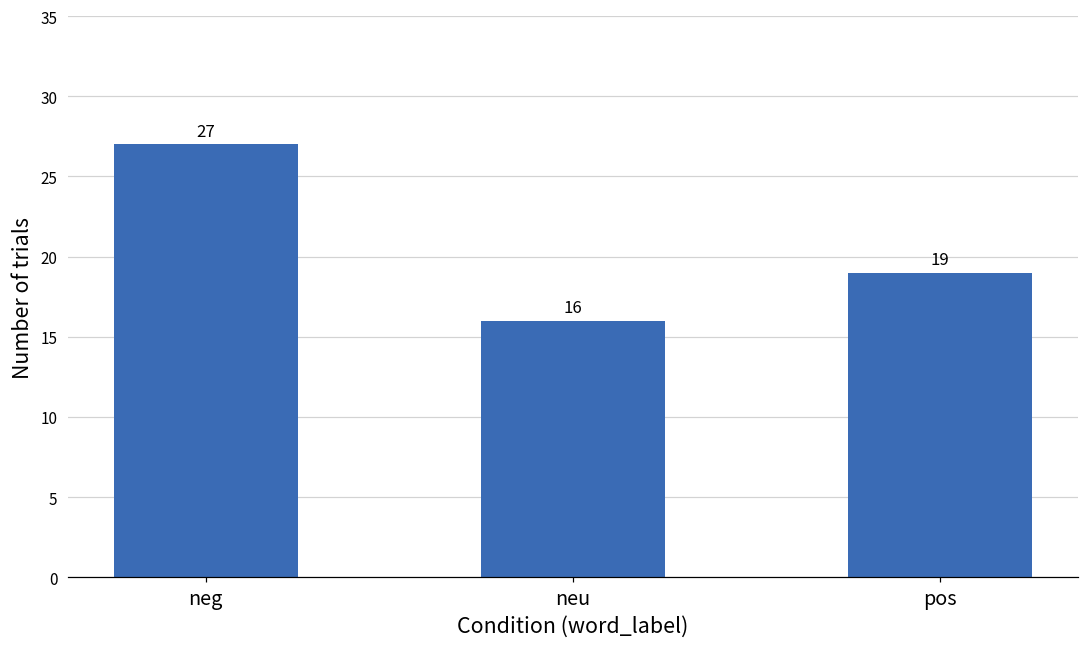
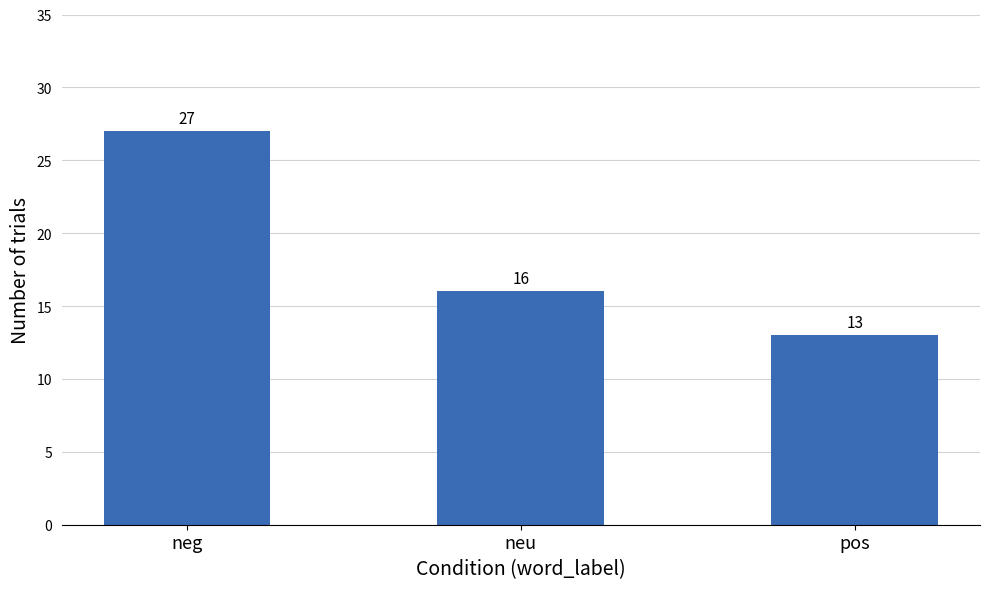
pos: 19 -> 13
